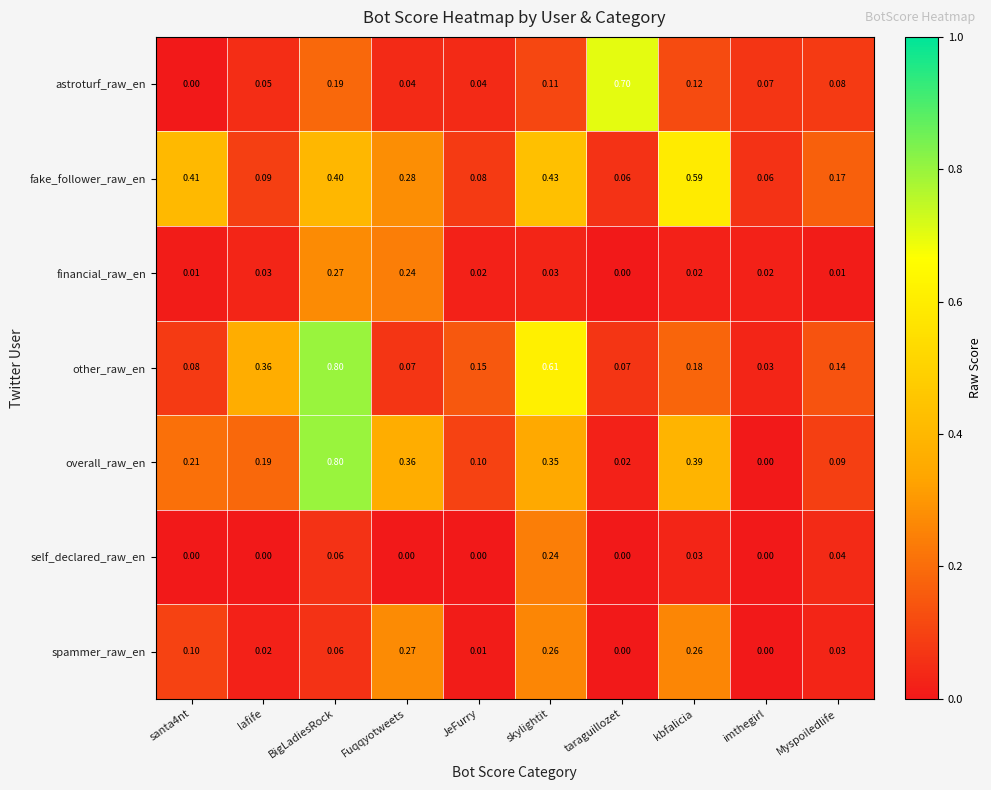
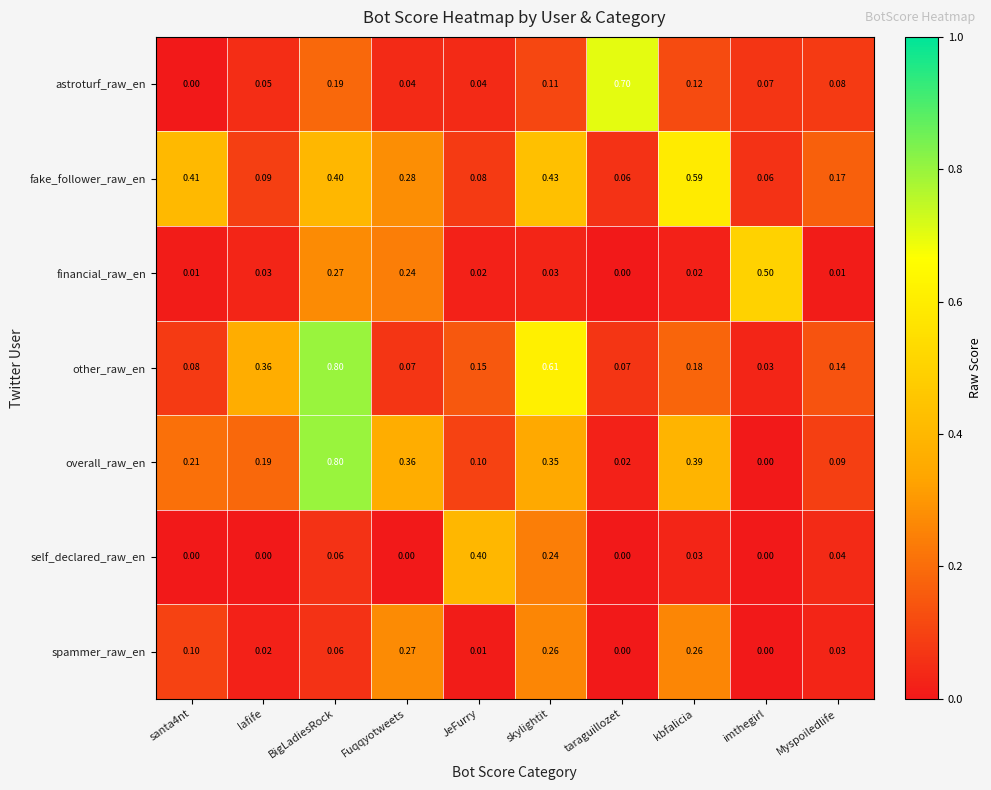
financial_raw_en, imthegirl: 0.02 -> 0.50
self_declared_raw_en, JeFurry: 0.00 -> 0.40
